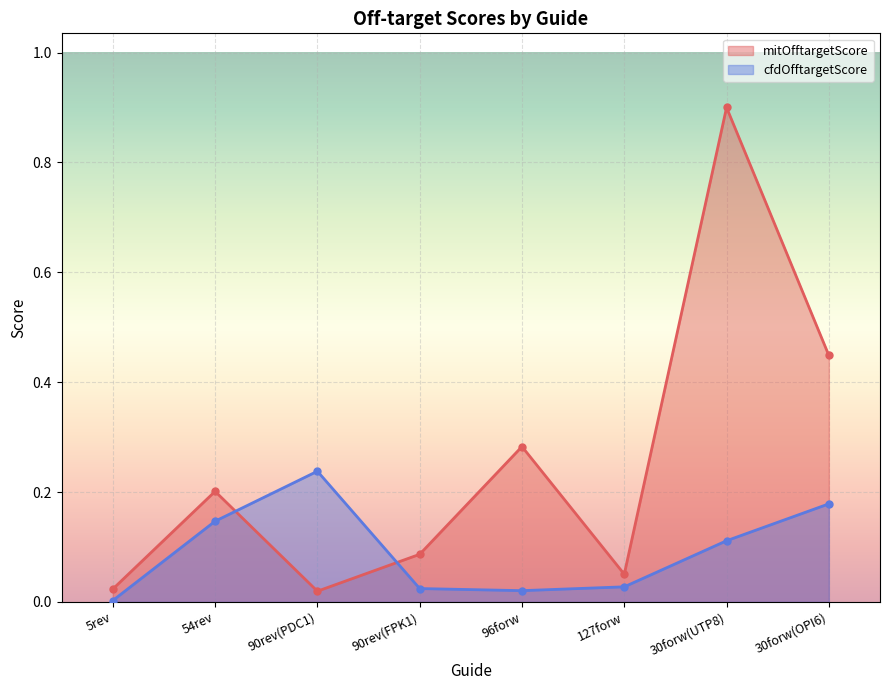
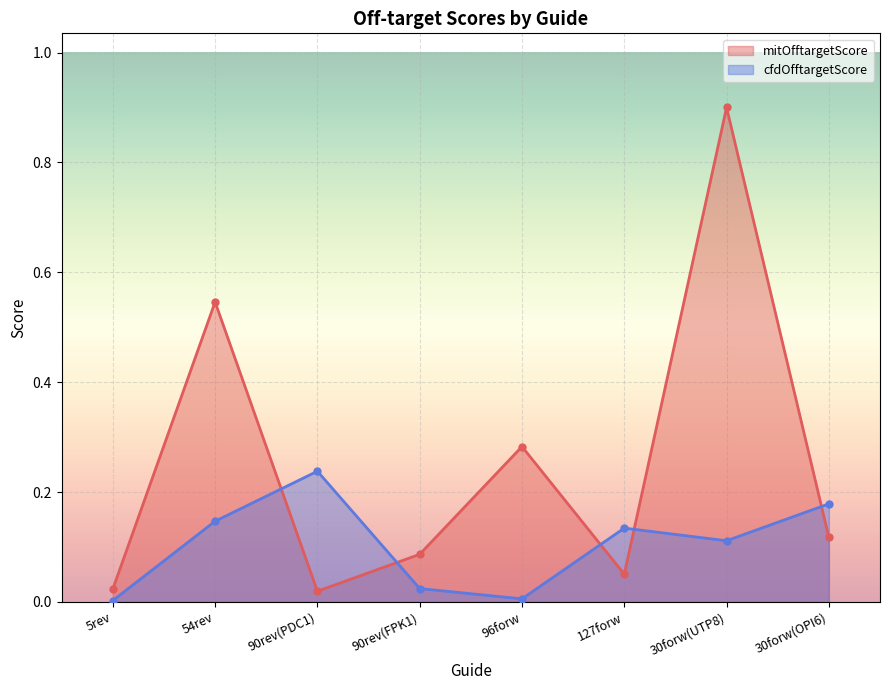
mitOfftargetScore, 54rev: 0.20 -> 0.55
cfdOfftargetScore, 96forw: 0.02 -> 0.01
cfdOfftargetScore, 127forw: 0.03 -> 0.13
mitOfftargetScore, 30forw(OPI6): 0.45 -> 0.12
